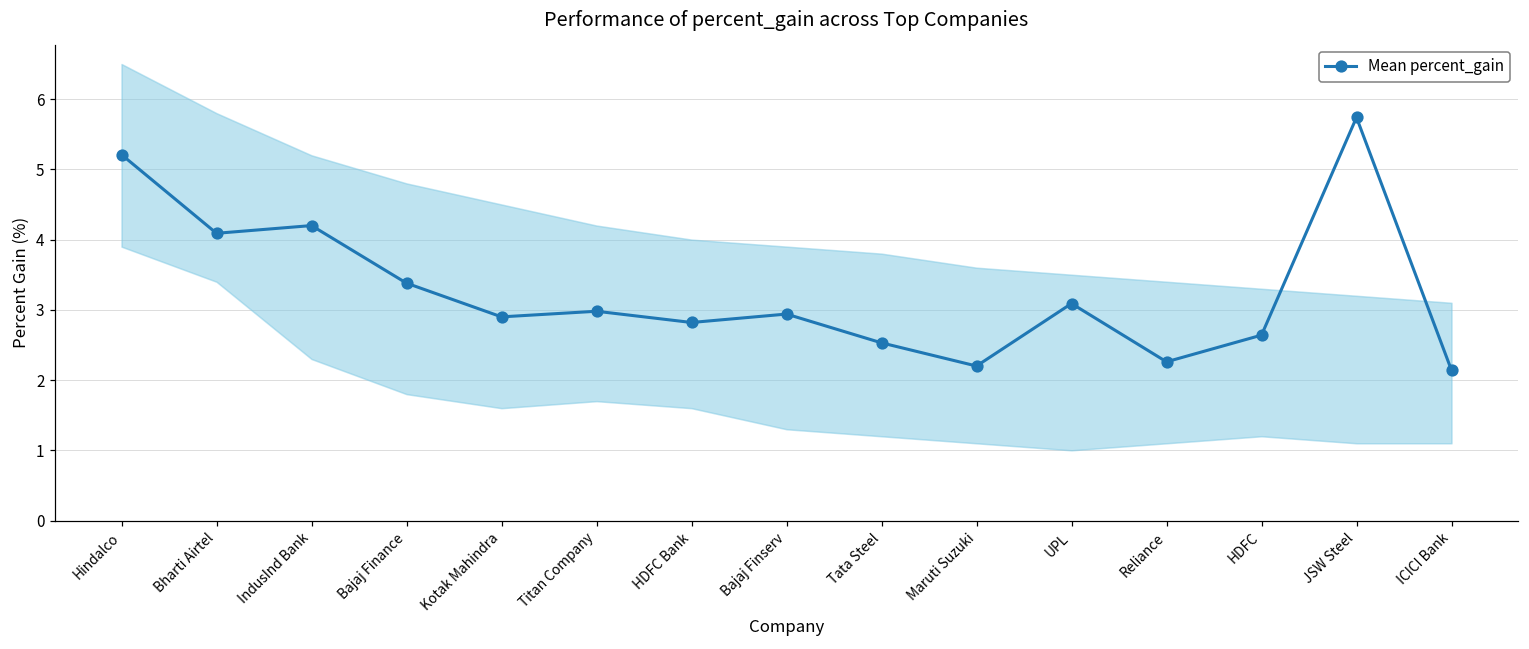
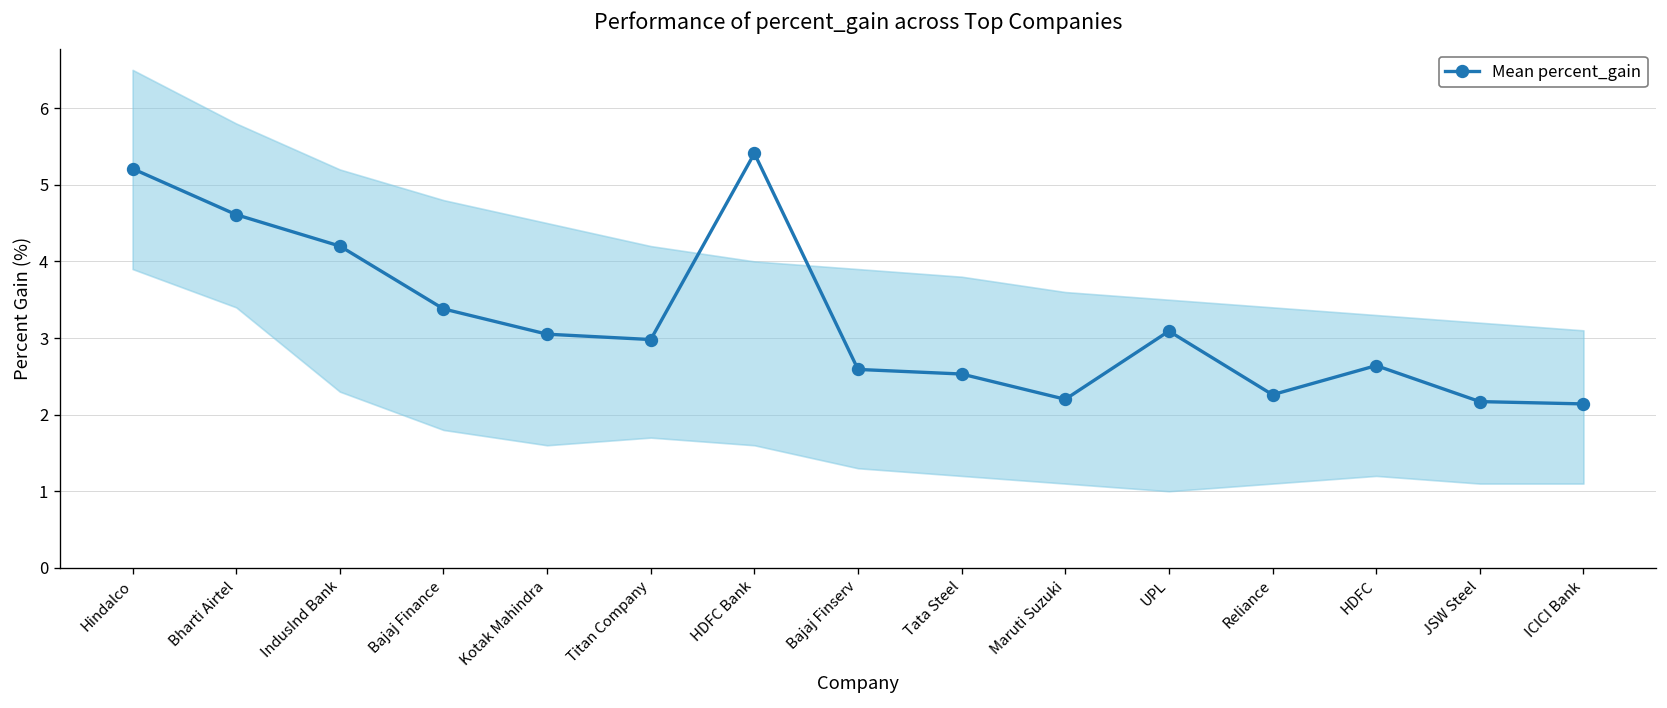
Mean percent_gain, Bharti Airtel: 4.1 -> 4.6
Mean percent_gain, Kotak Mahindra: 2.9 -> 3.1
Mean percent_gain, HDFC Bank: 2.8 -> 5.4
Mean percent_gain, Bajaj Finserv: 2.9 -> 2.6
Mean percent_gain, JSW Steel: 5.7 -> 2.2
